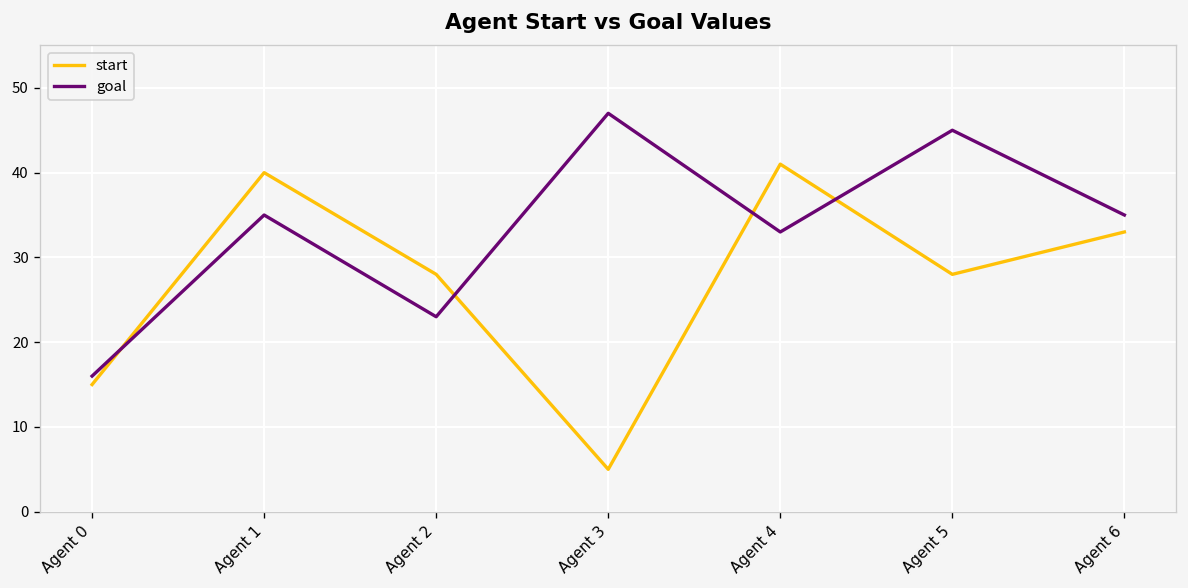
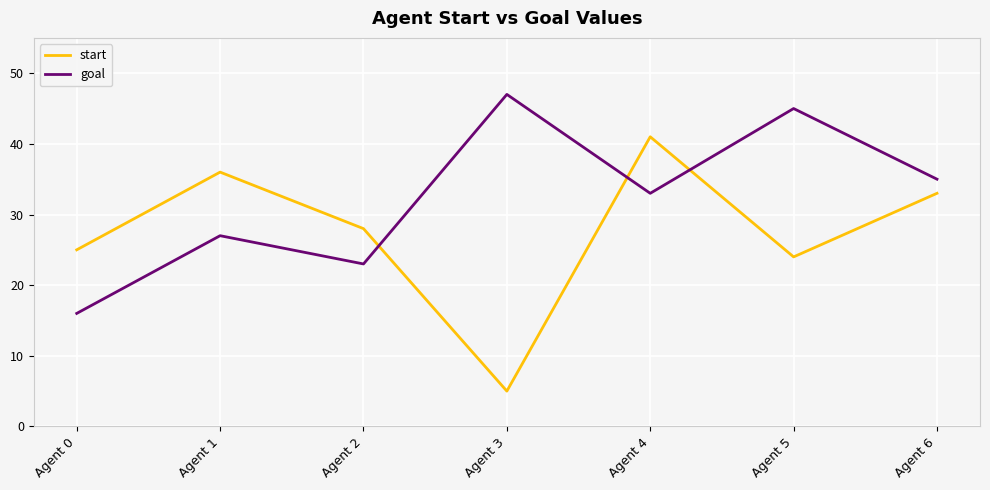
start, Agent 0: 15 -> 25
start, Agent 1: 40 -> 36
goal, Agent 1: 35 -> 27
start, Agent 5: 28 -> 24
